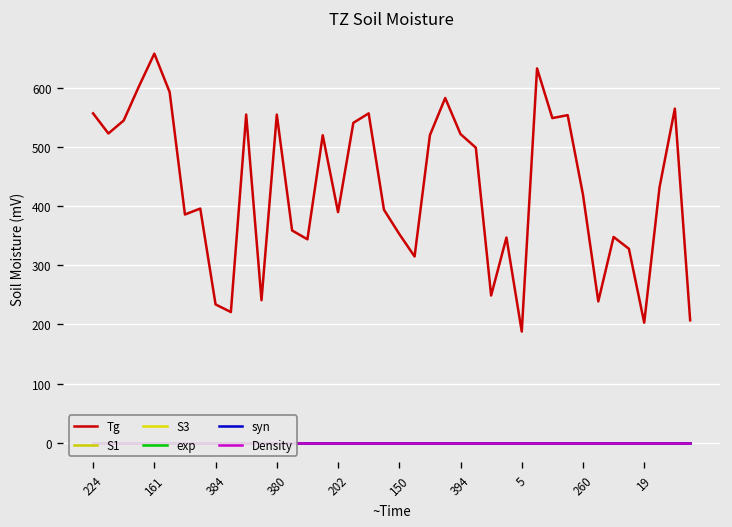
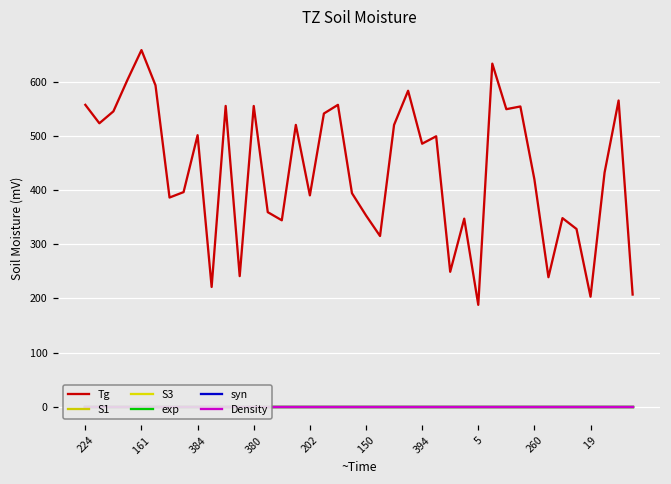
Tg, 384: 230 -> 500
Tg, 394: 520 -> 490
